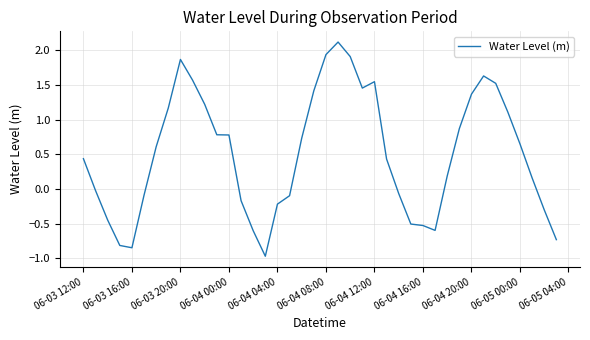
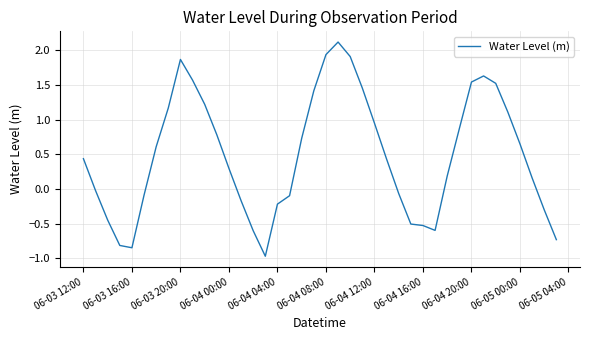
06-04 00:00: 0.8 -> 0.3
06-04 12:00: 1.5 -> 1.0
06-04 20:00: 1.4 -> 1.5
